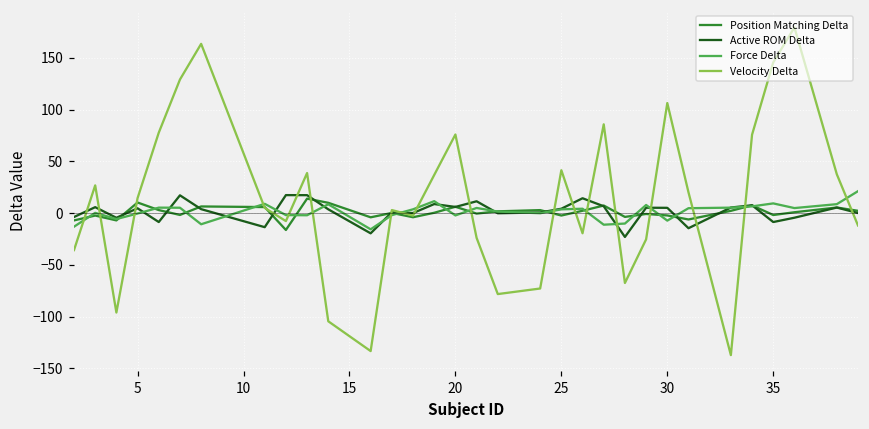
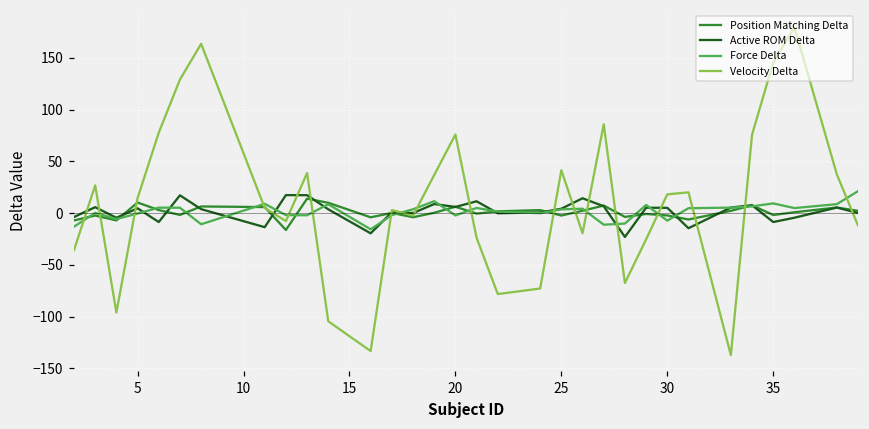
Velocity Delta, 30: 110 -> 20
